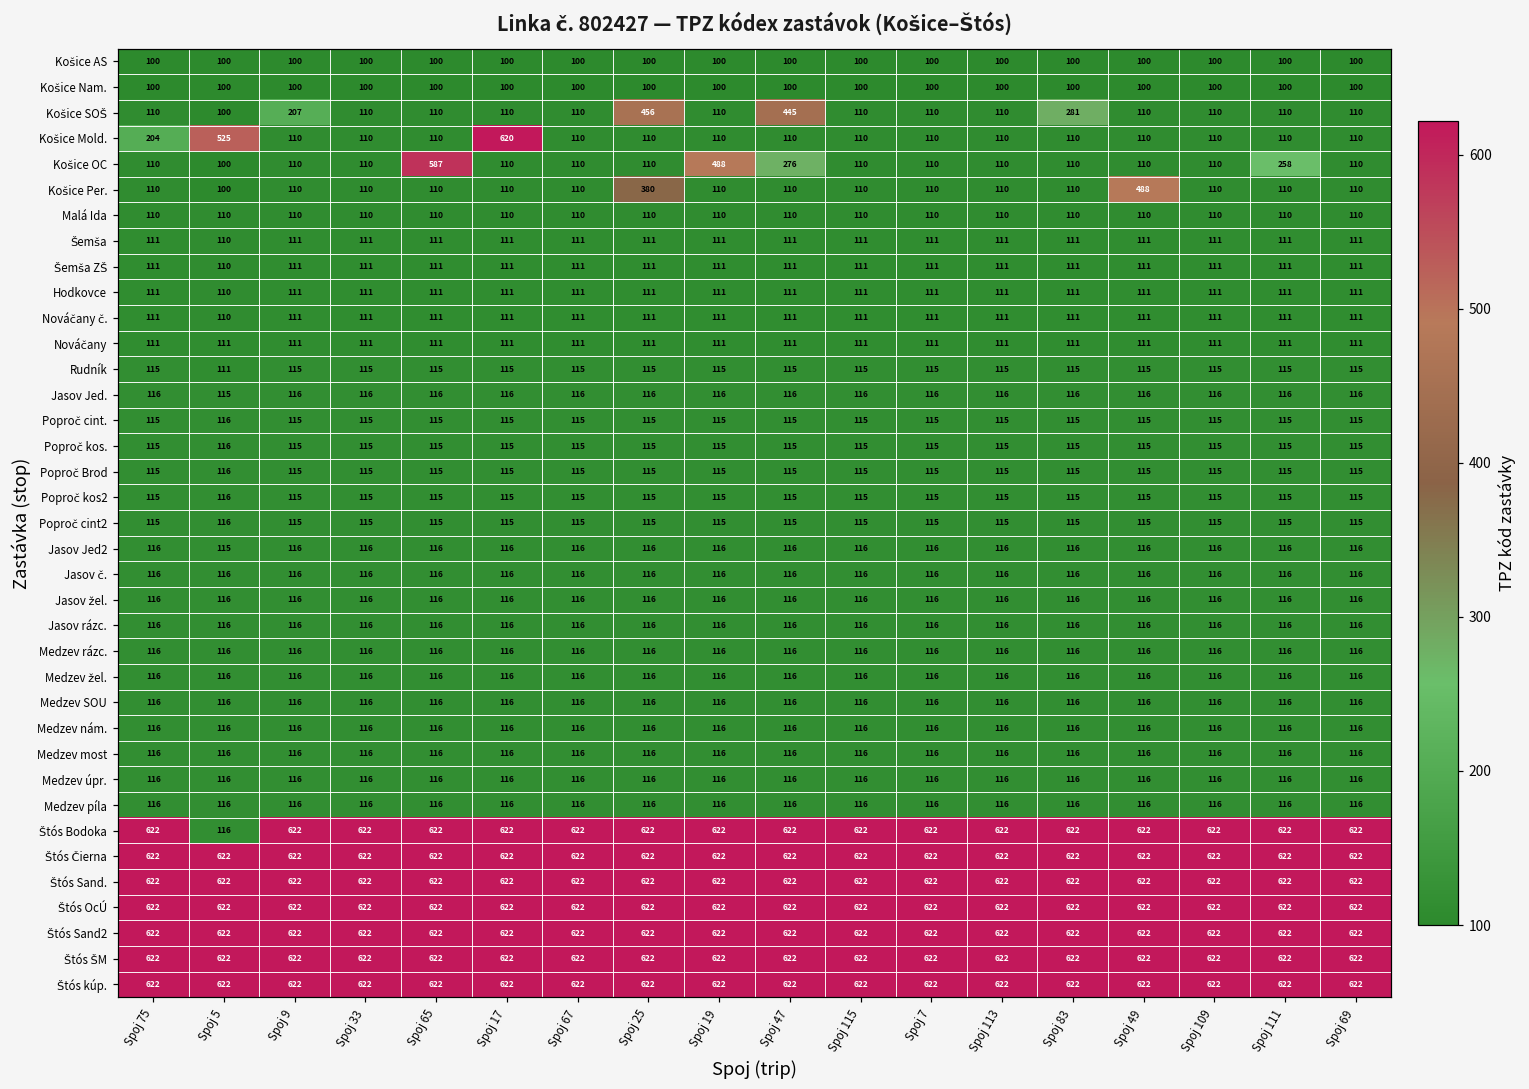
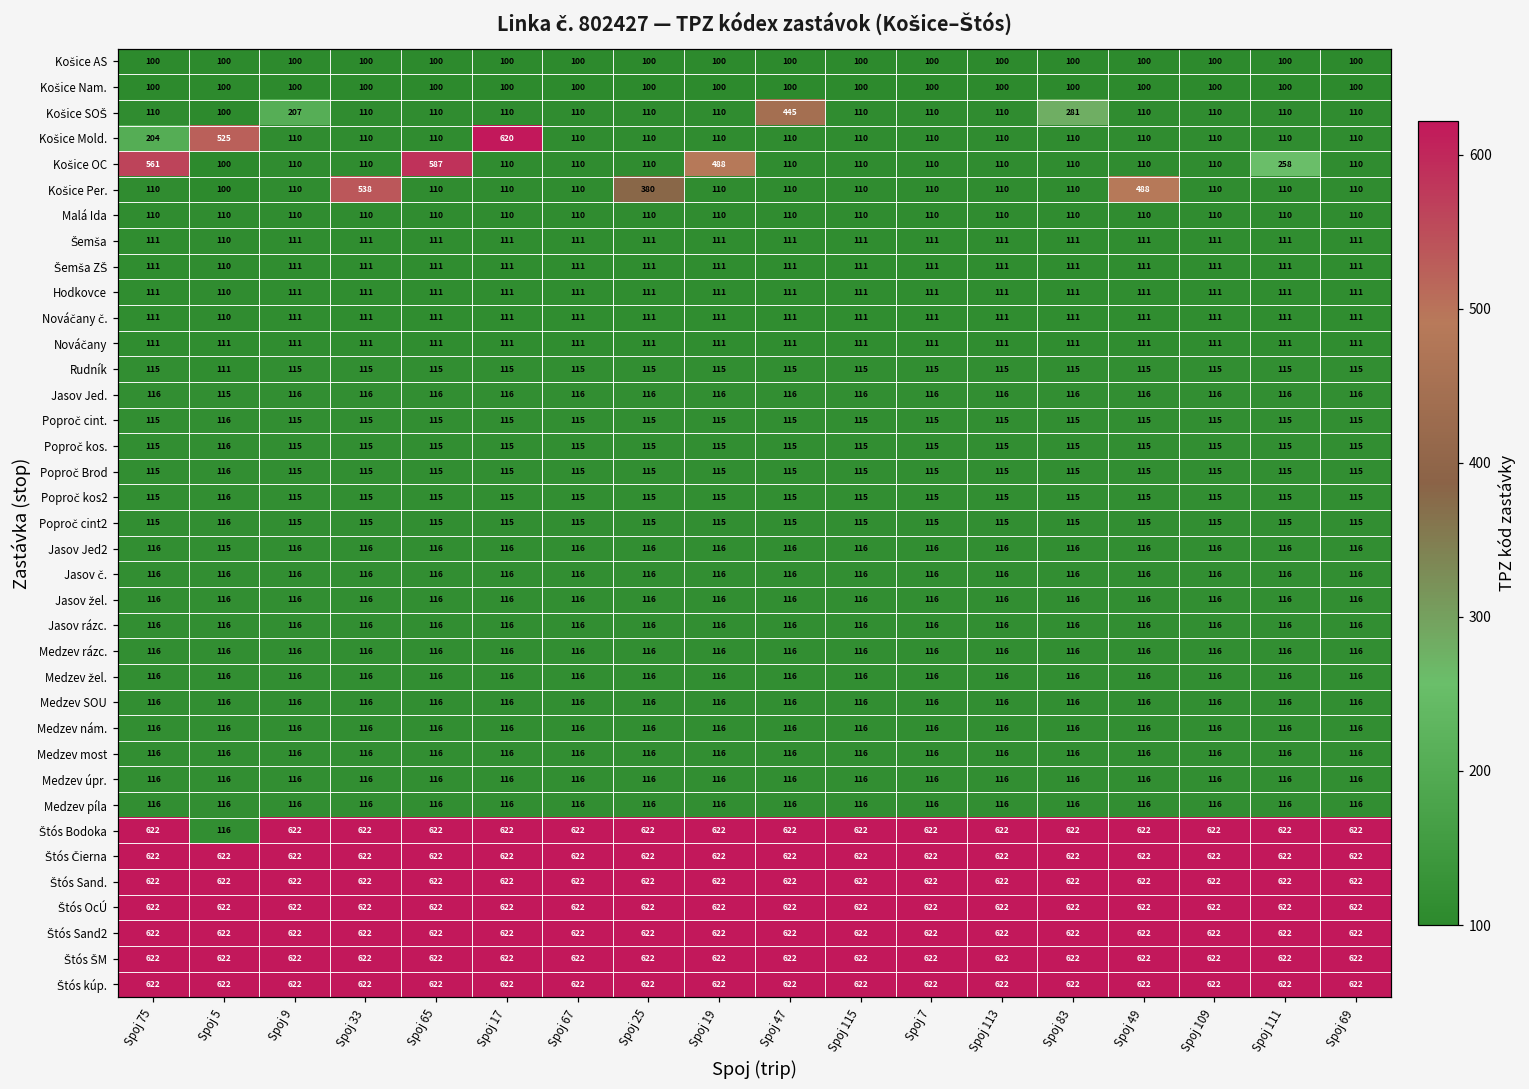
Košice SOŠ, Spoj 25: 456 -> 110
Košice OC, Spoj 75: 110 -> 561
Košice OC, Spoj 47: 276 -> 110
Košice Per., Spoj 33: 110 -> 538
